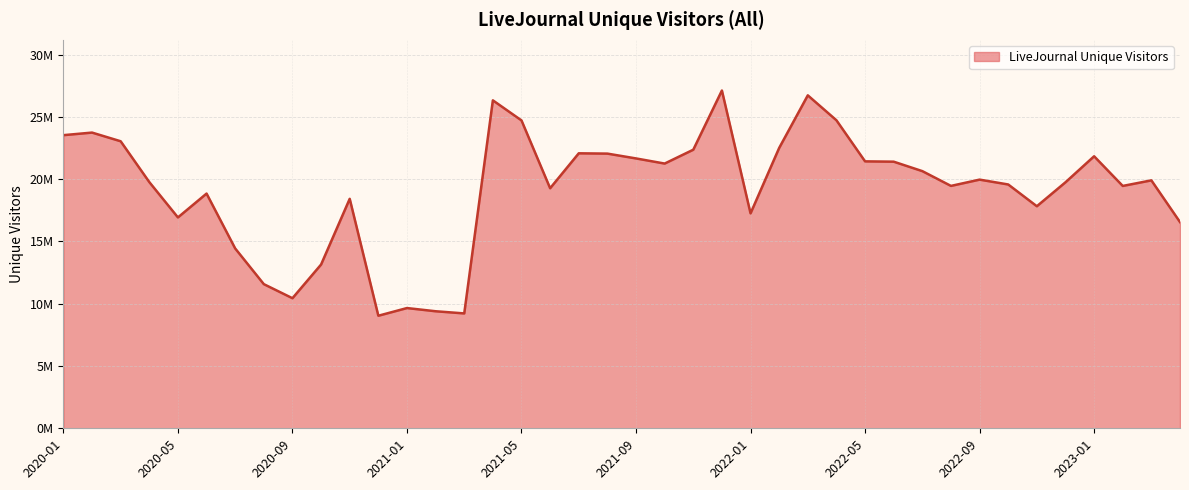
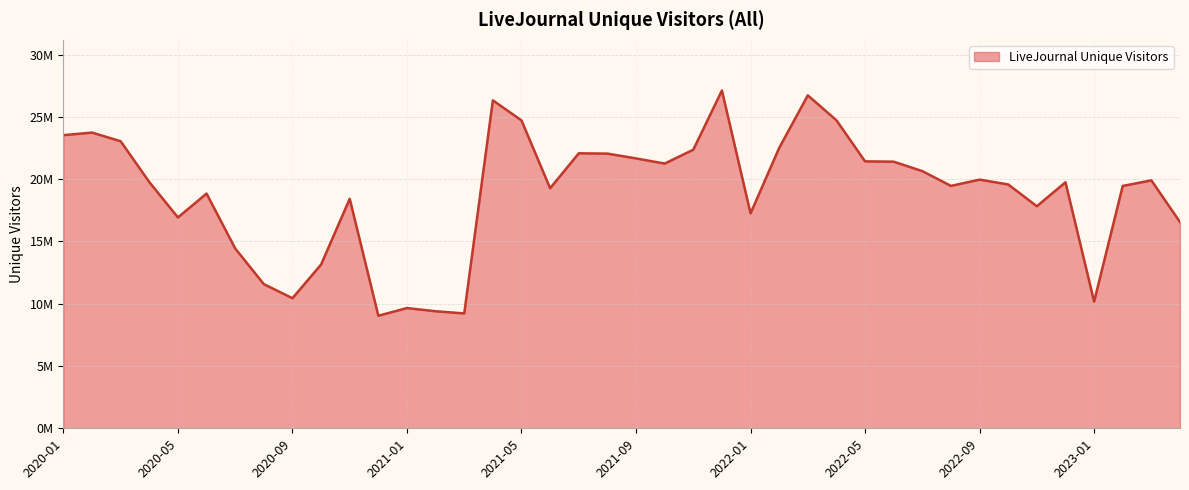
2023-01: 21800000 -> 10200000
